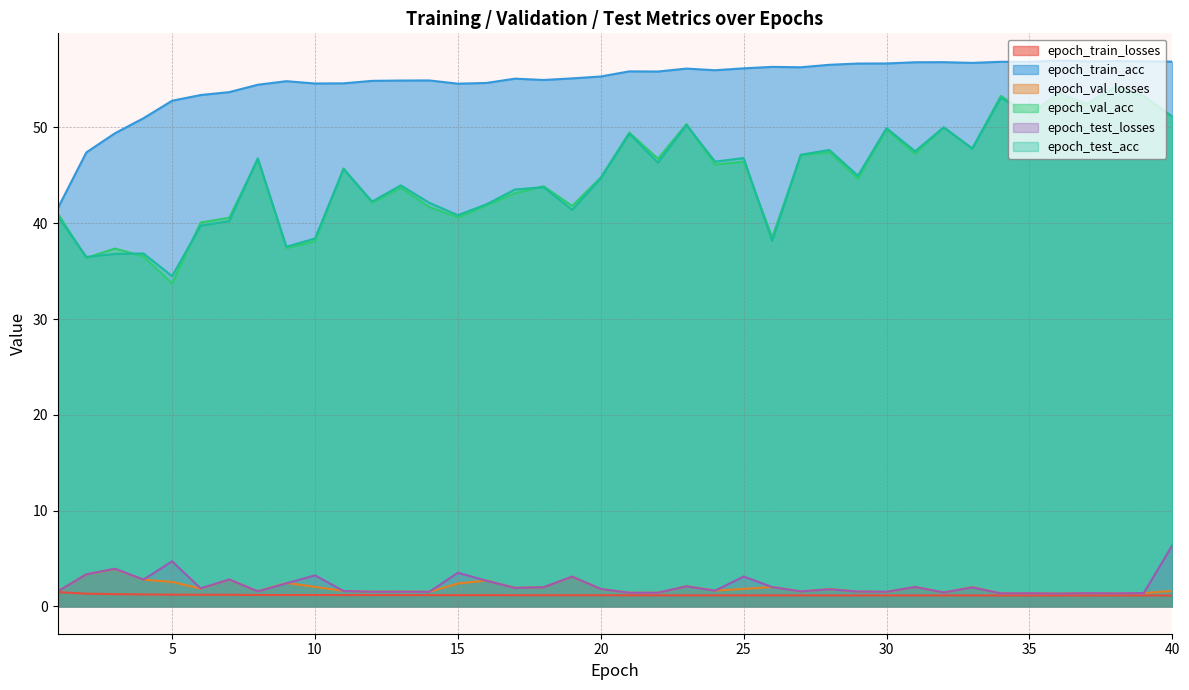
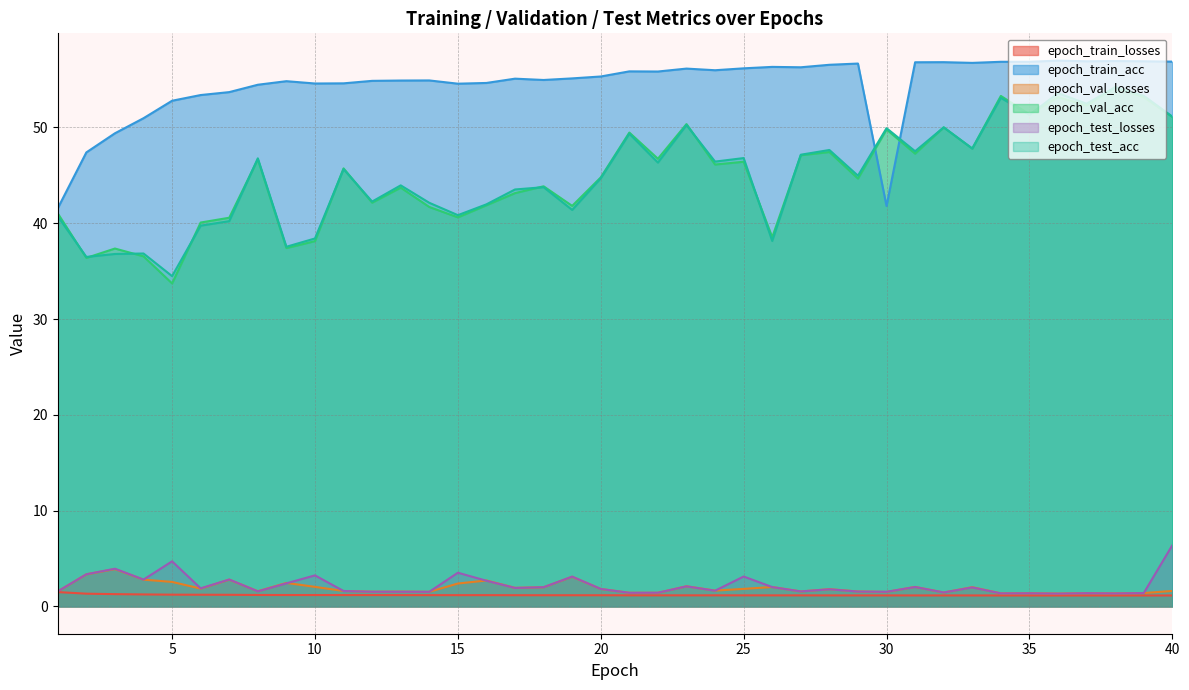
epoch_train_acc, 30: 57 -> 42
